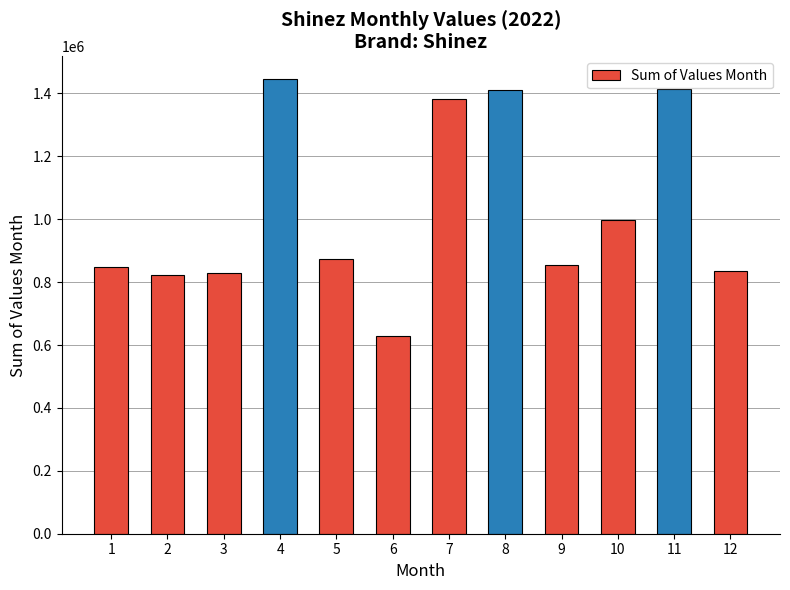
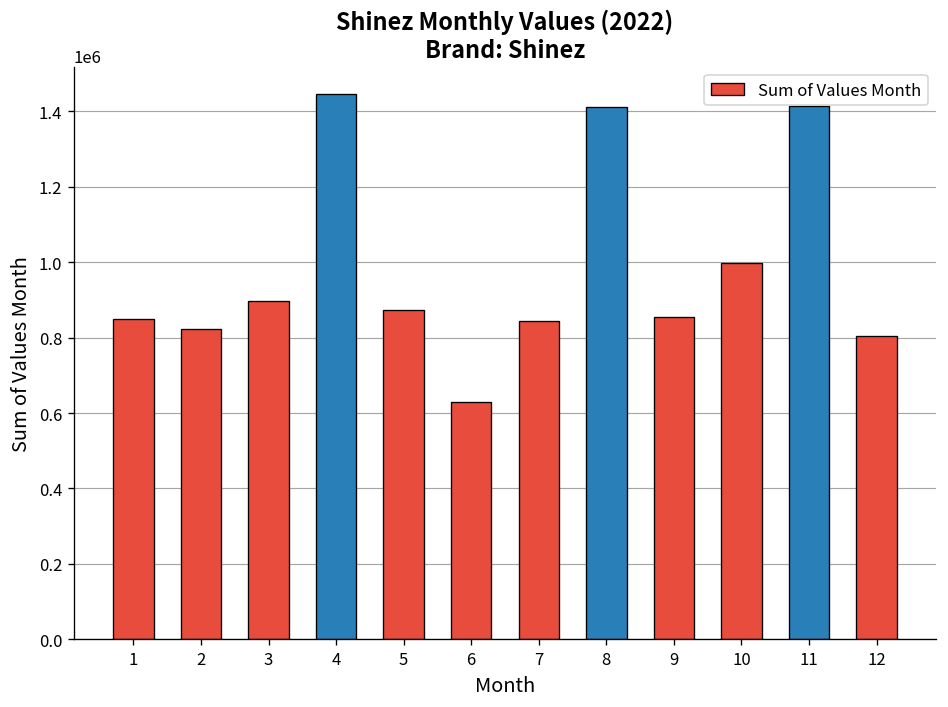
3: 830000 -> 900000
7: 1380000 -> 840000
12: 830000 -> 810000
